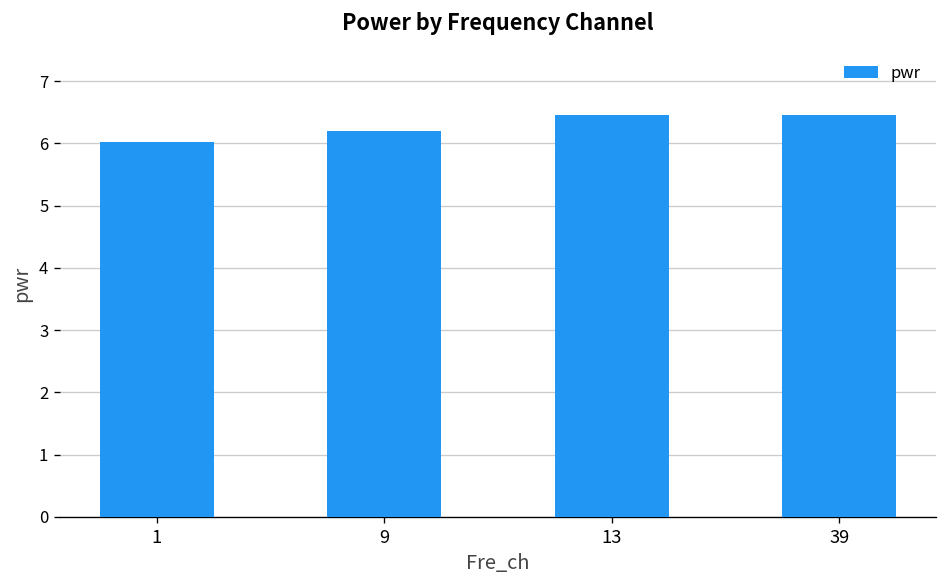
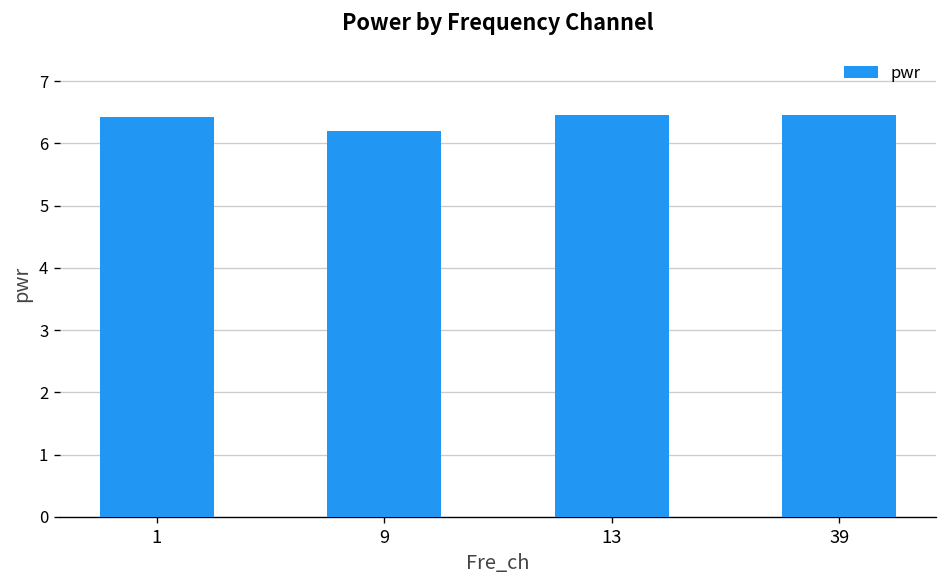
1: 6.0 -> 6.4
